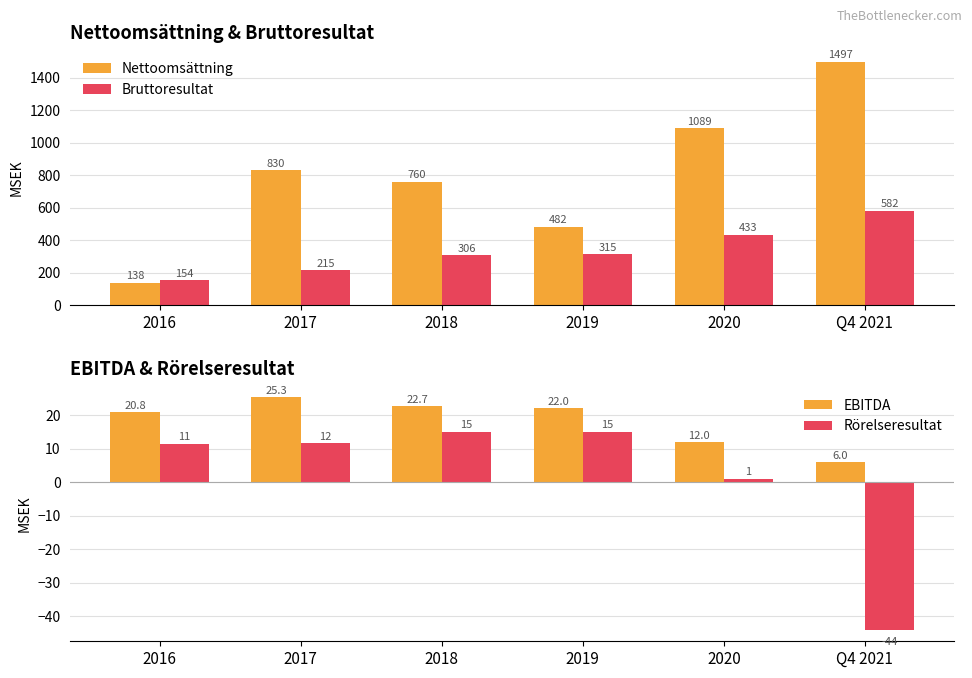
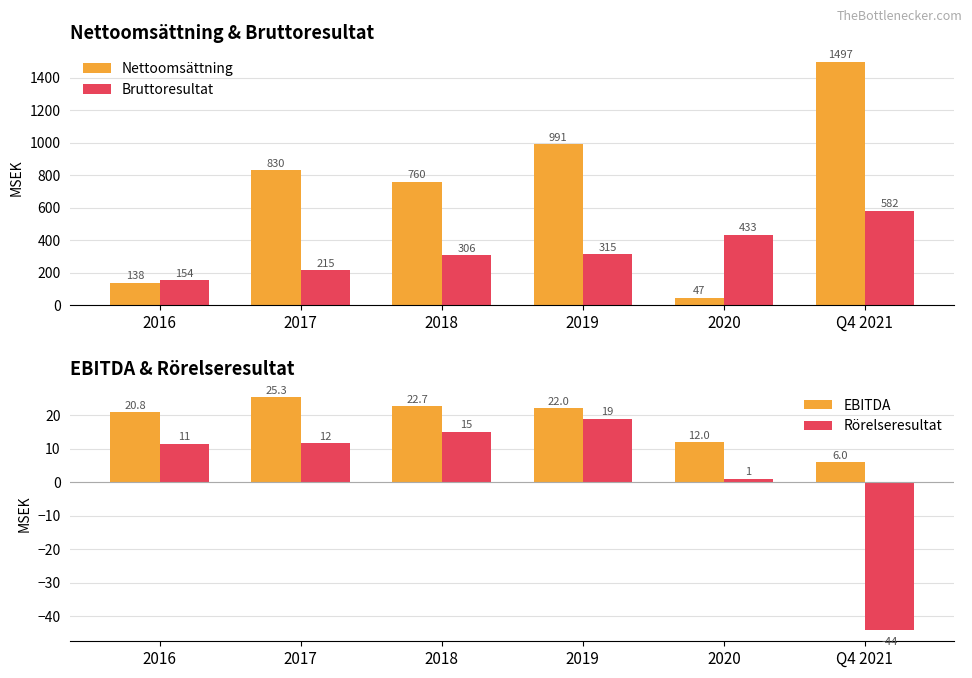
Nettoomsättning & Bruttoresultat, Nettoomsättning, 2019: 482 -> 991
Nettoomsättning & Bruttoresultat, Nettoomsättning, 2020: 1089 -> 47
EBITDA & Rörelseresultat, Rörelseresultat, 2019: 15 -> 19
